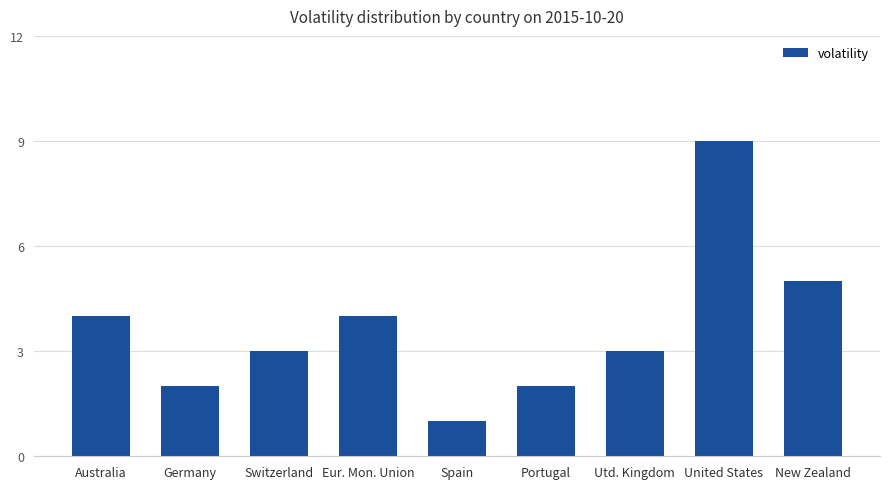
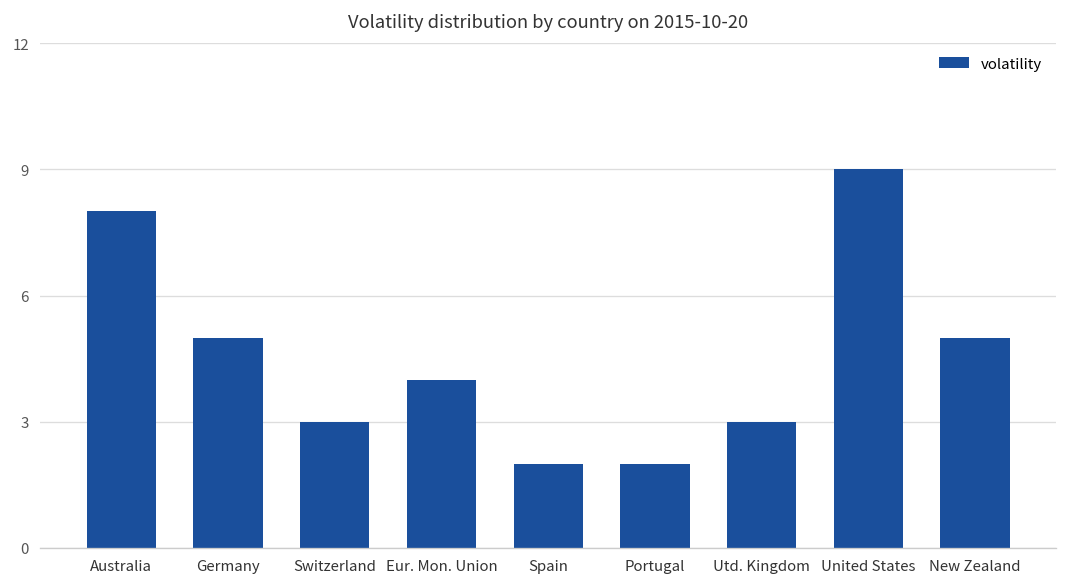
Australia: 4 -> 8
Germany: 2 -> 5
Spain: 1 -> 2
